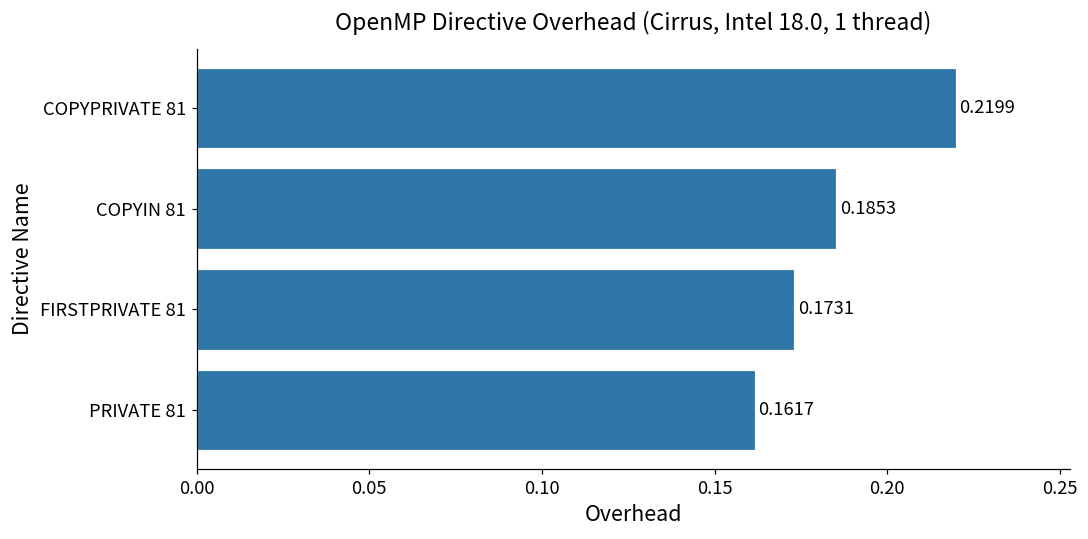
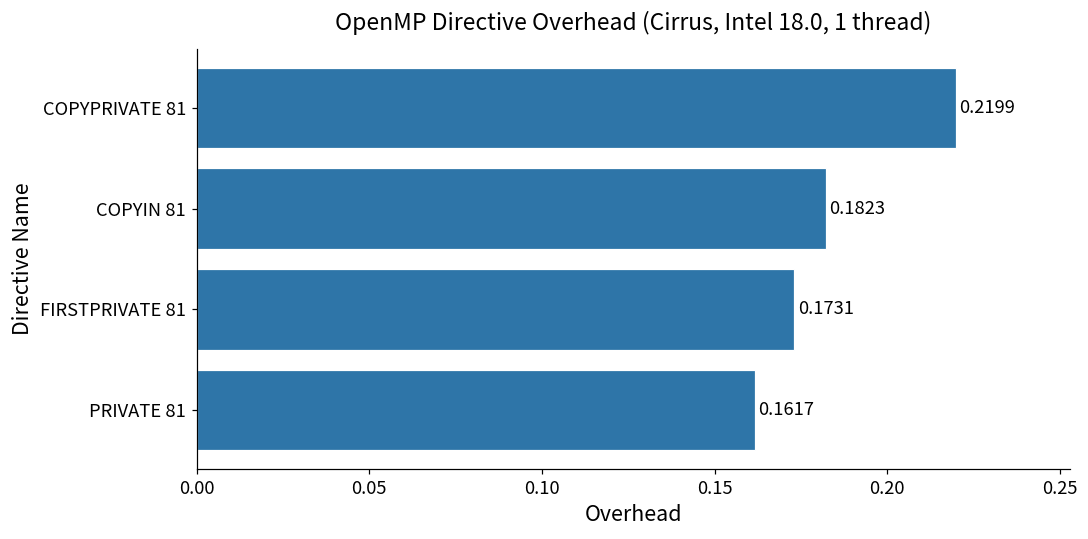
COPYIN 81: 0.1853 -> 0.1823
